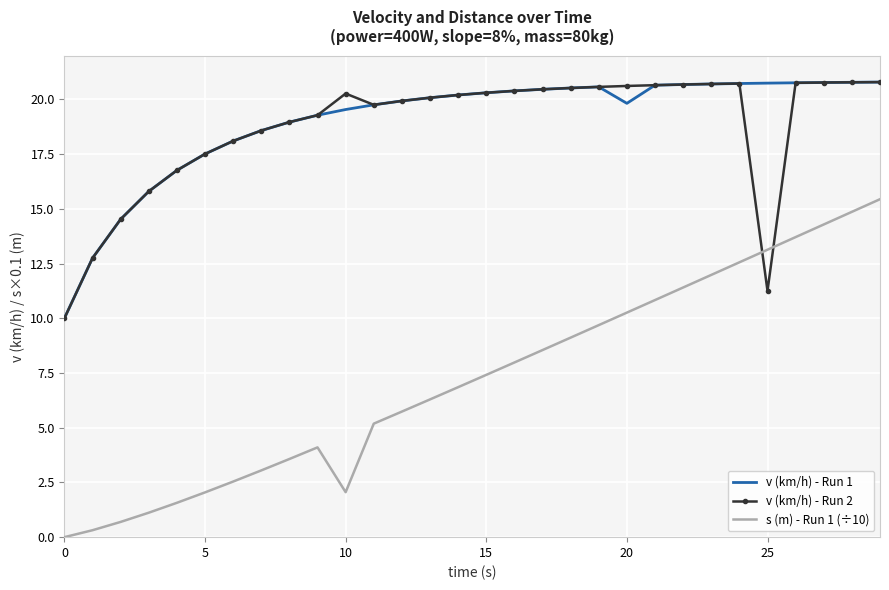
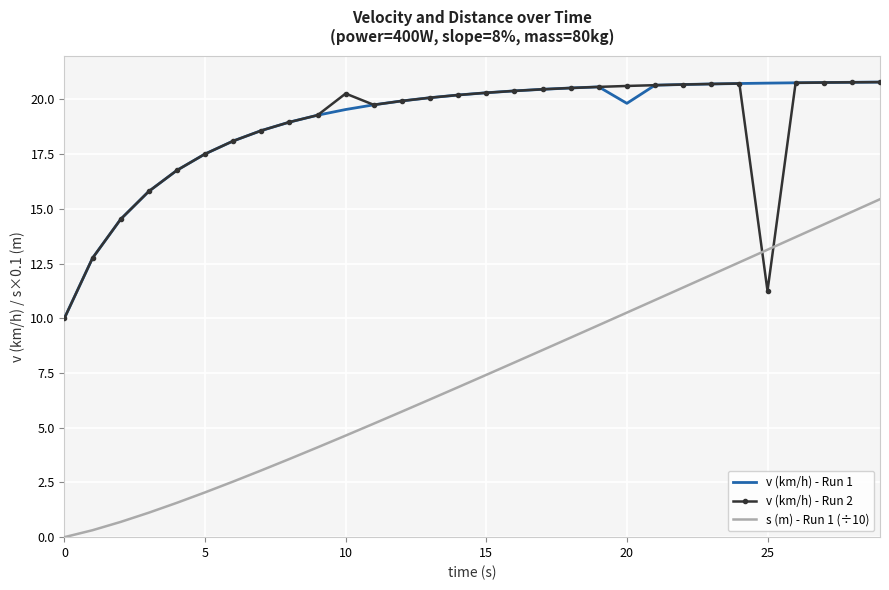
s (m) - Run 1 (÷10), 10: 2.1 -> 4.6
